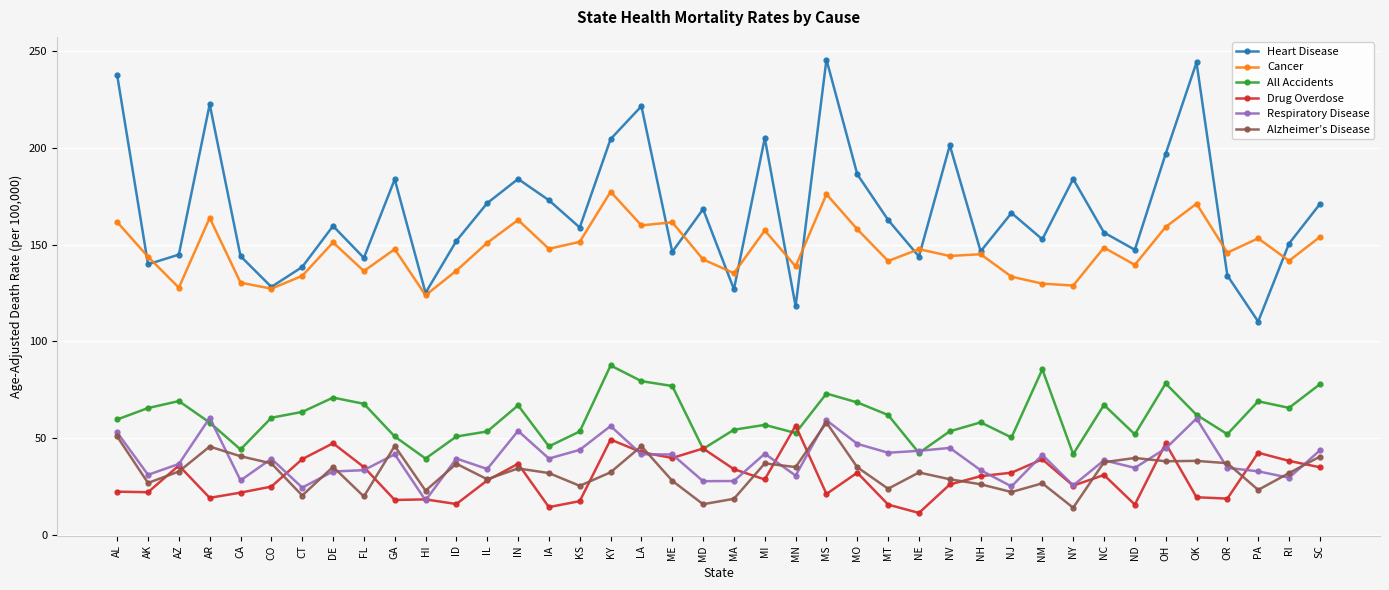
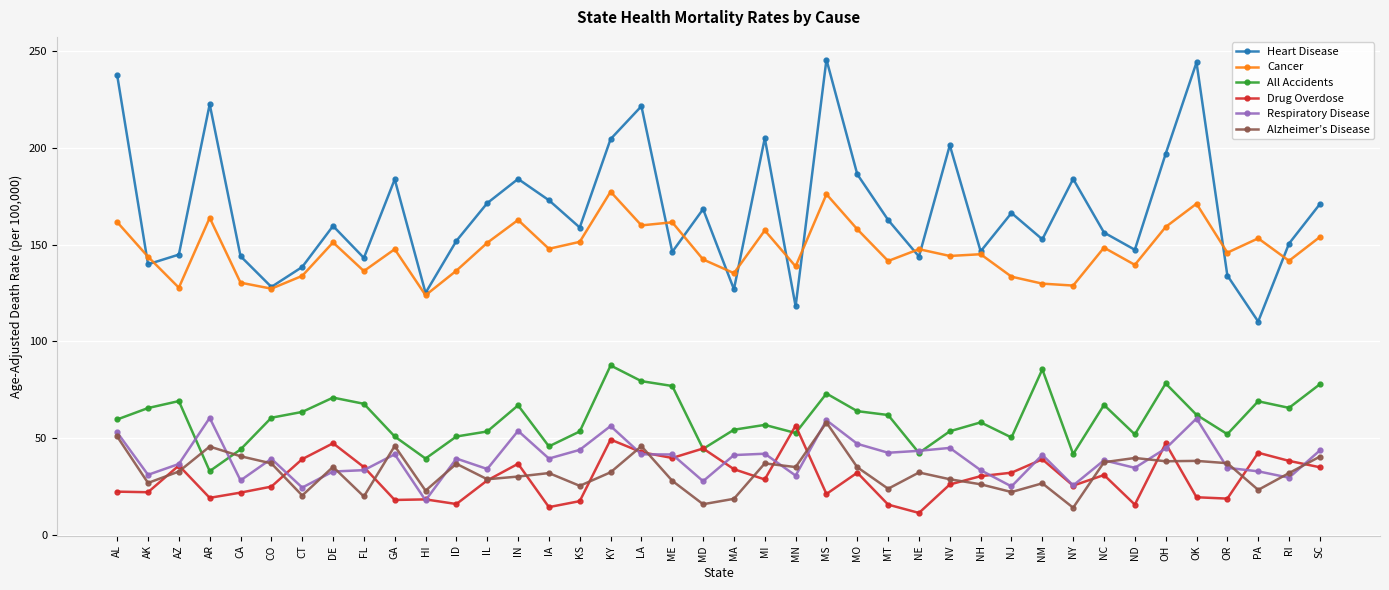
All Accidents, AR: 58 -> 33
Alzheimer’s Disease, IN: 34 -> 30
Respiratory Disease, MA: 28 -> 41
All Accidents, MO: 68 -> 64
